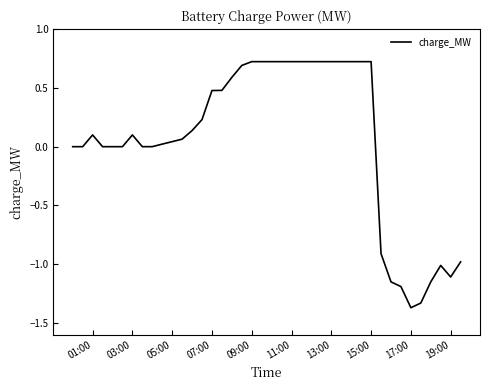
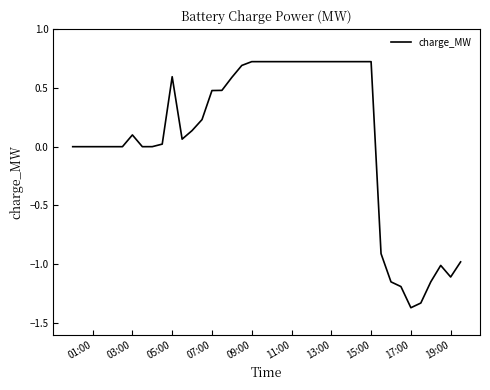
01:00: 0.1 -> 0.0
05:00: 0.04 -> 0.60
